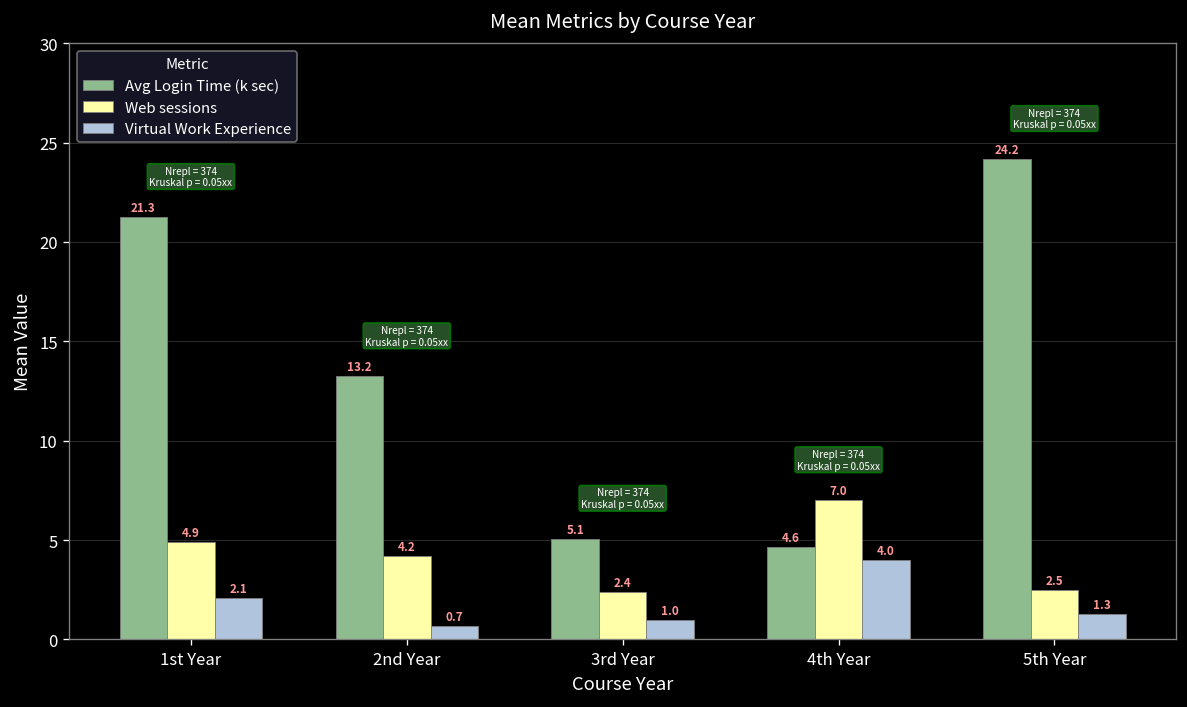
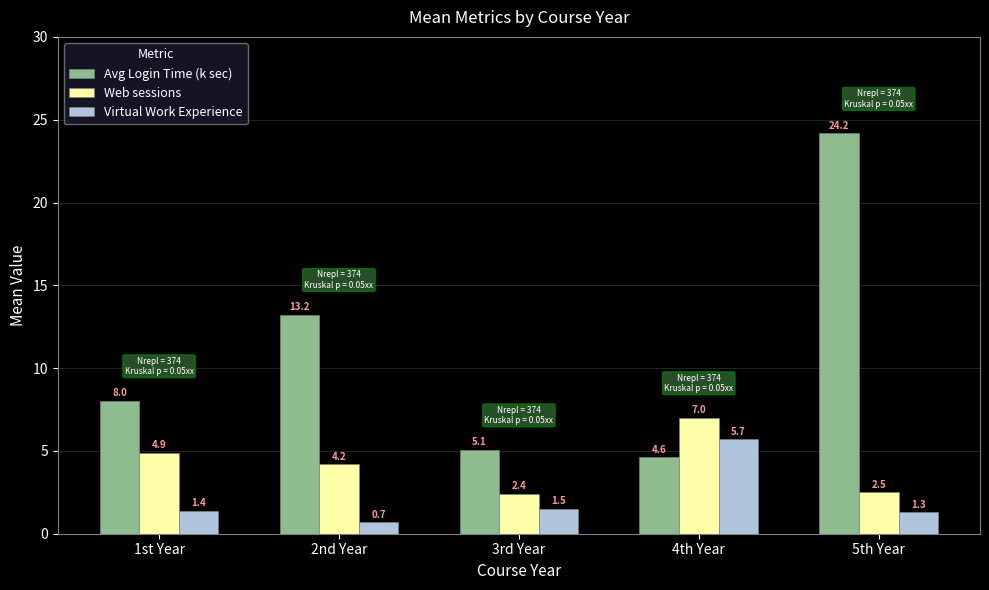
Avg Login Time (k sec), 1st Year: 21.3 -> 8.0
Virtual Work Experience, 1st Year: 2.1 -> 1.4
Virtual Work Experience, 3rd Year: 1.0 -> 1.5
Virtual Work Experience, 4th Year: 4.0 -> 5.7
